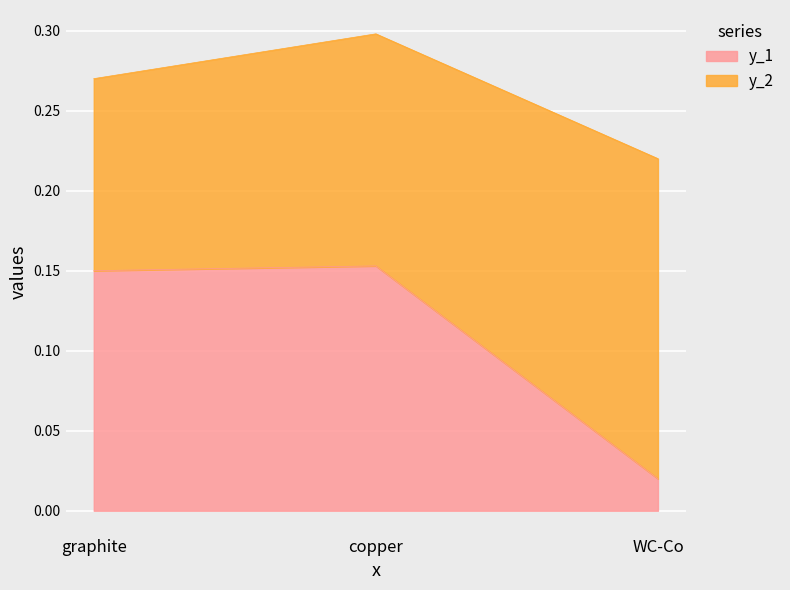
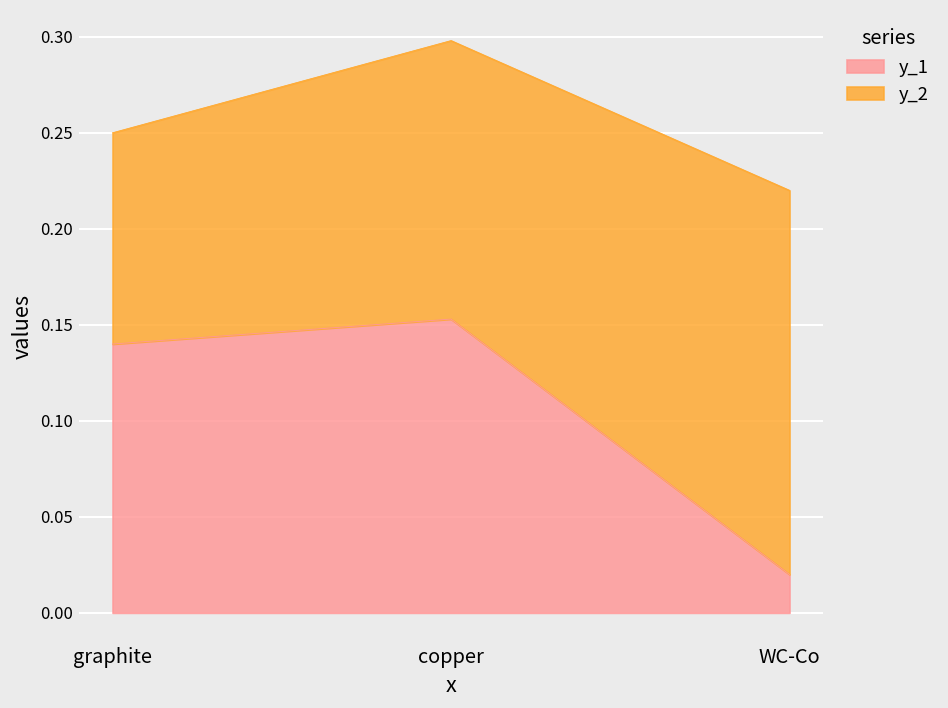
y_1, graphite: 0.15 -> 0.14
y_2, graphite: 0.12 -> 0.11
